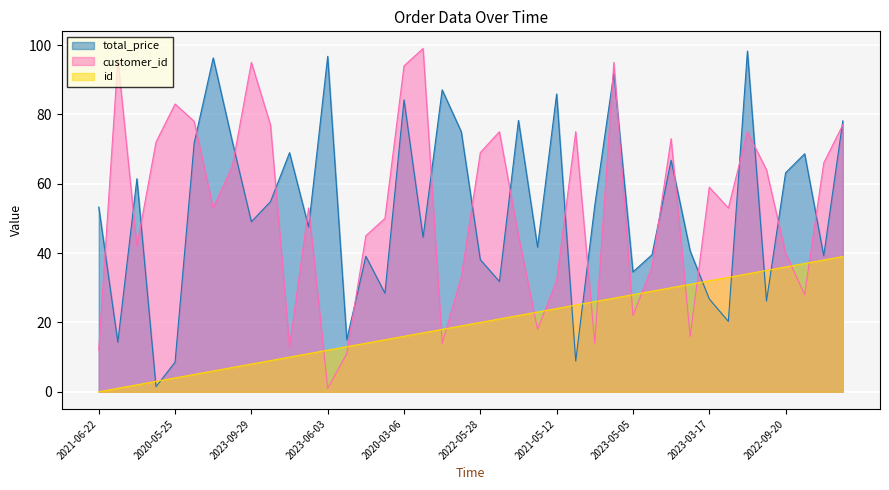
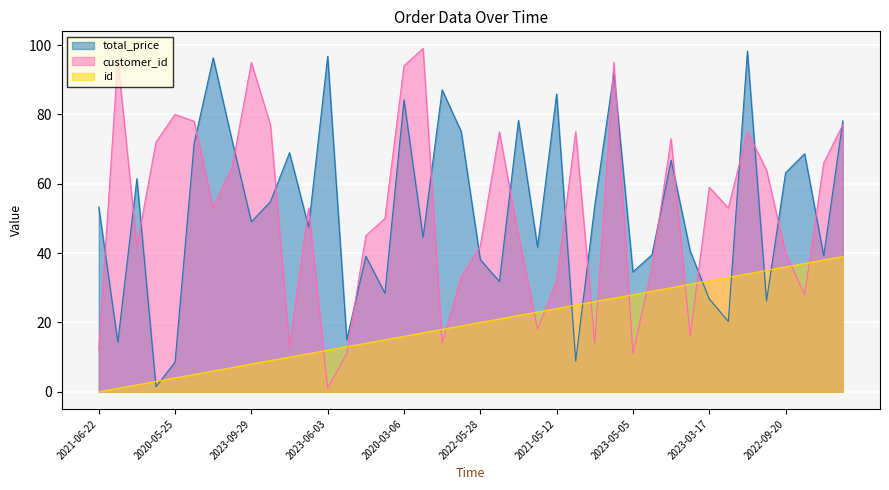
customer_id, 2020-05-25: 83 -> 80
customer_id, 2022-05-28: 69 -> 42
customer_id, 2023-05-05: 22 -> 11
